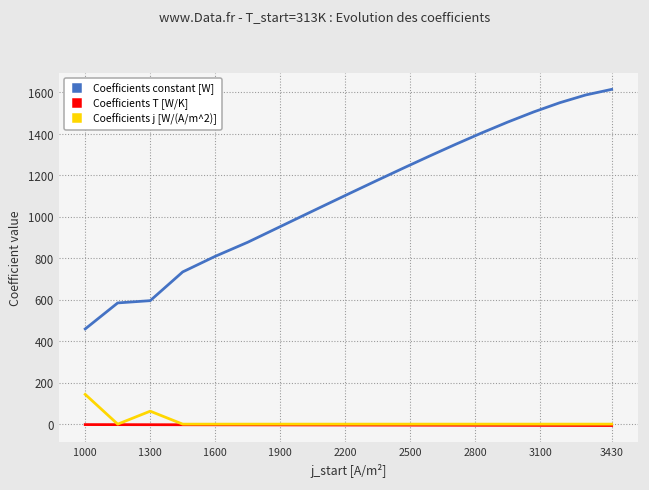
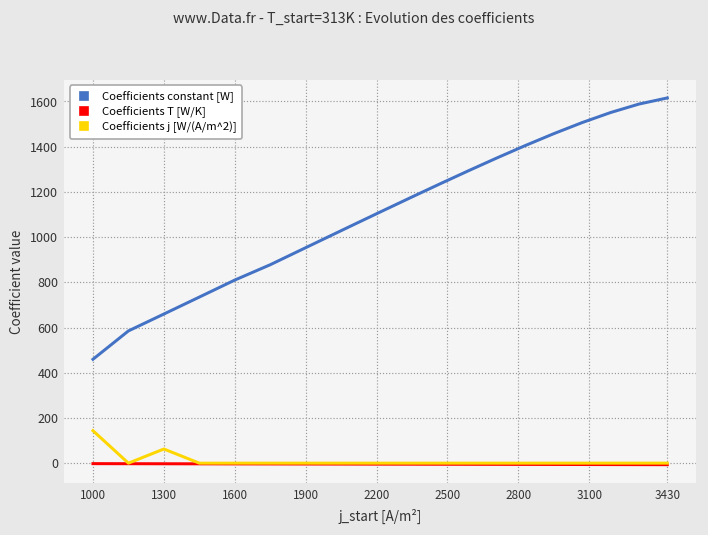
Coefficients constant [W], 1300: 600 -> 660
